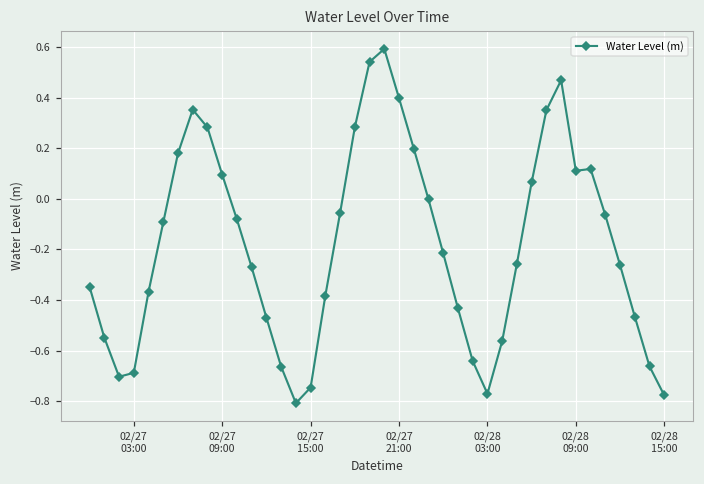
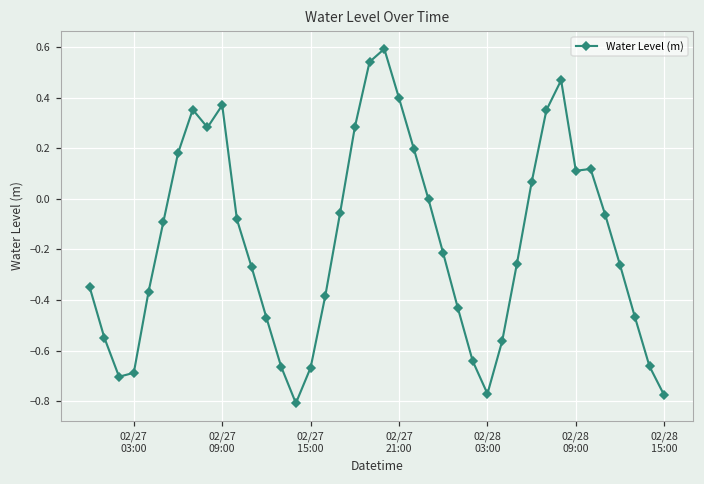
02/27 09:00: 0.10 -> 0.37
02/27 15:00: -0.75 -> -0.67
